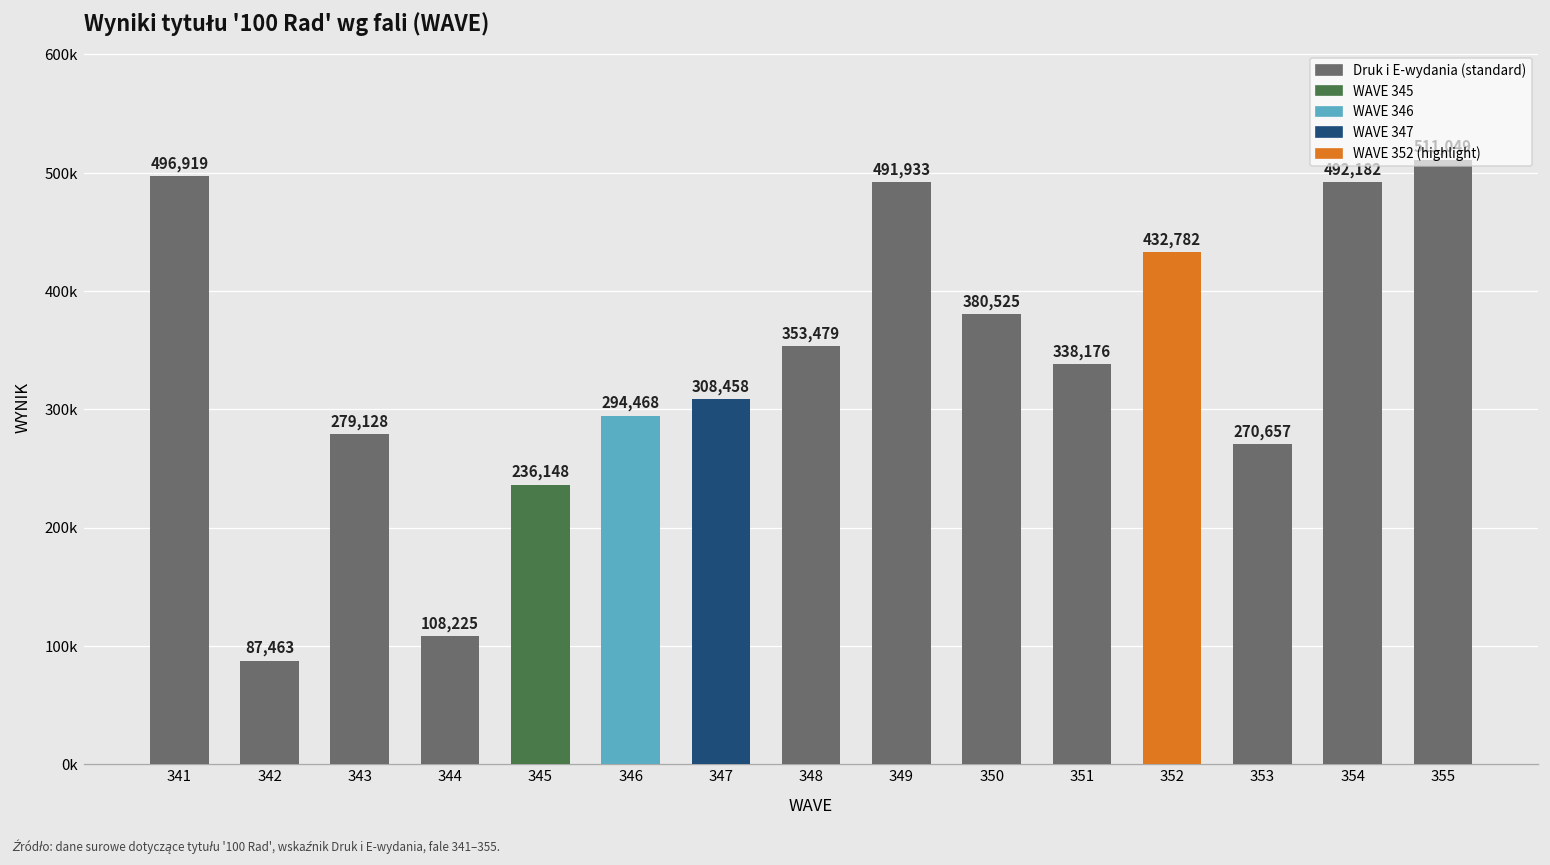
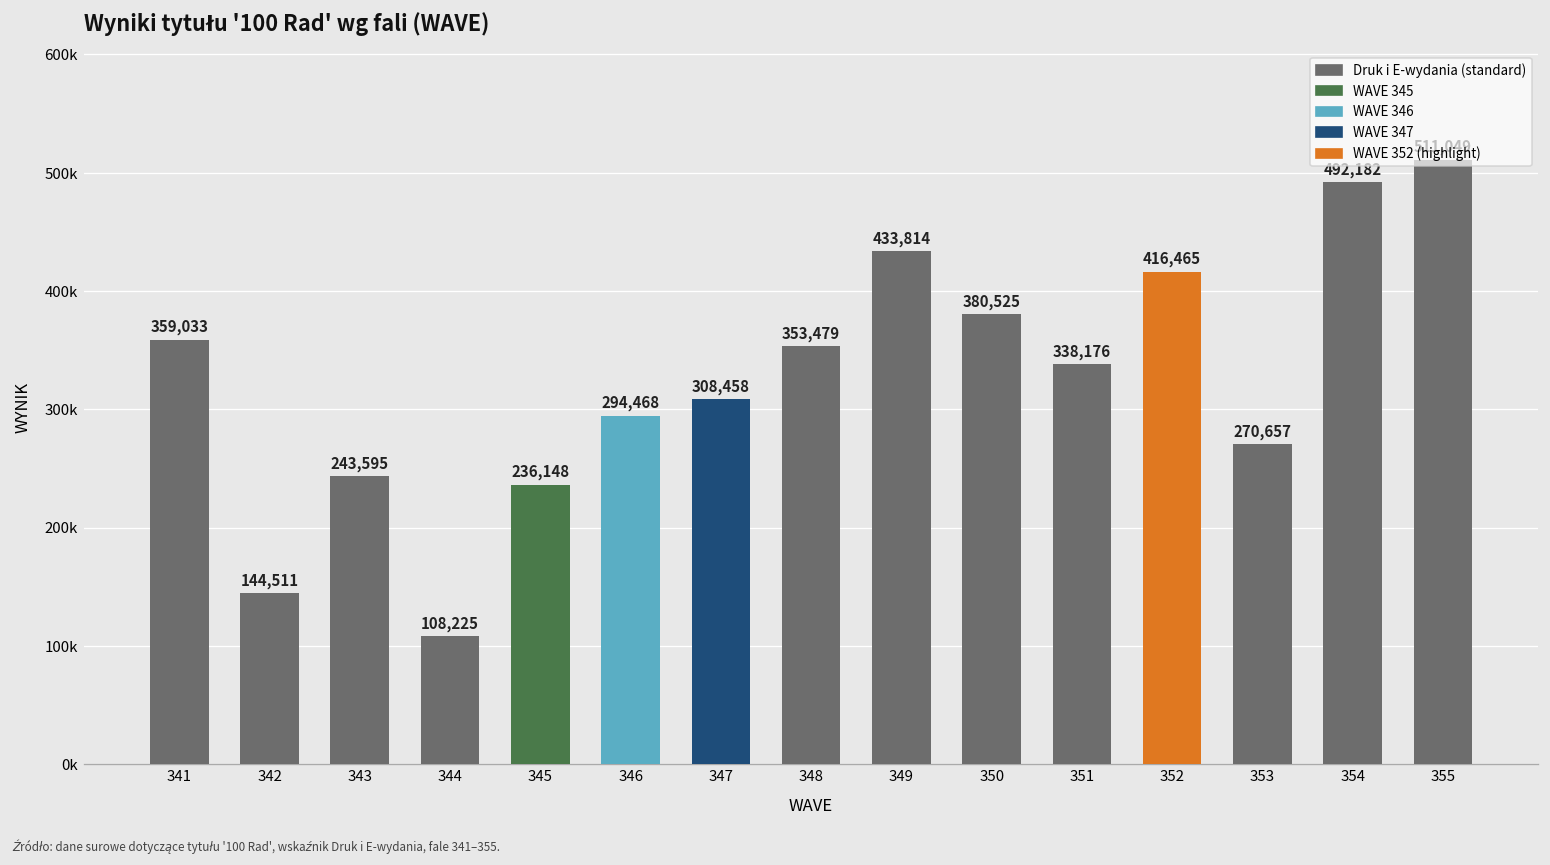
341: 496,919 -> 359,033
342: 87,463 -> 144,511
343: 279,128 -> 243,595
349: 491,933 -> 433,814
352: 432,782 -> 416,465
